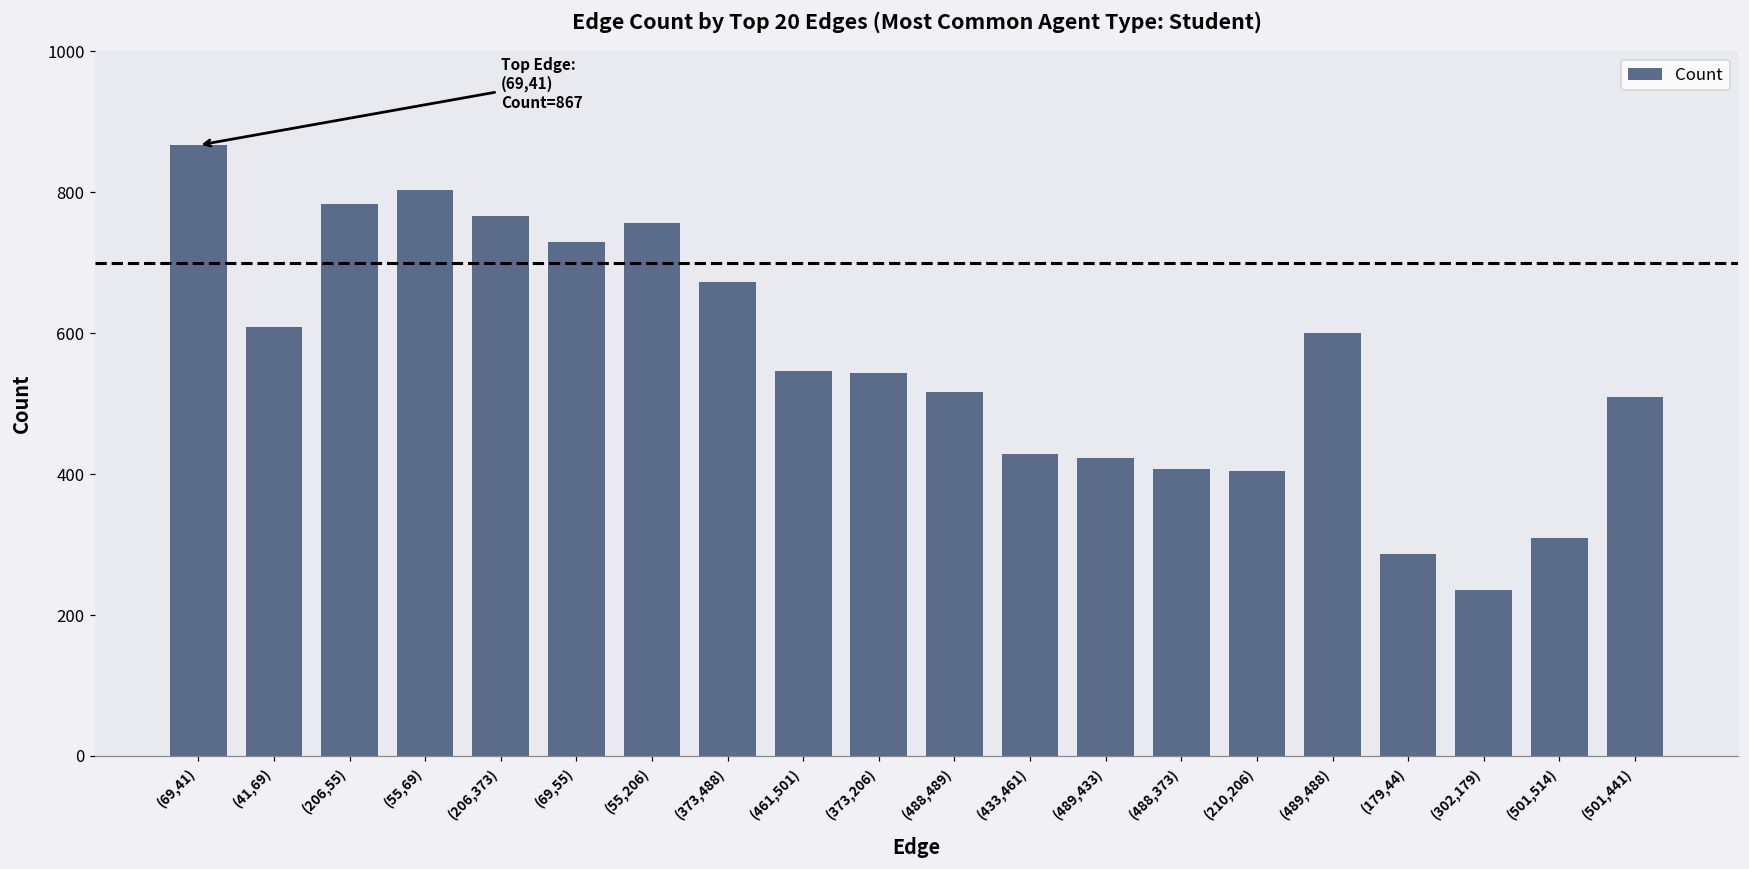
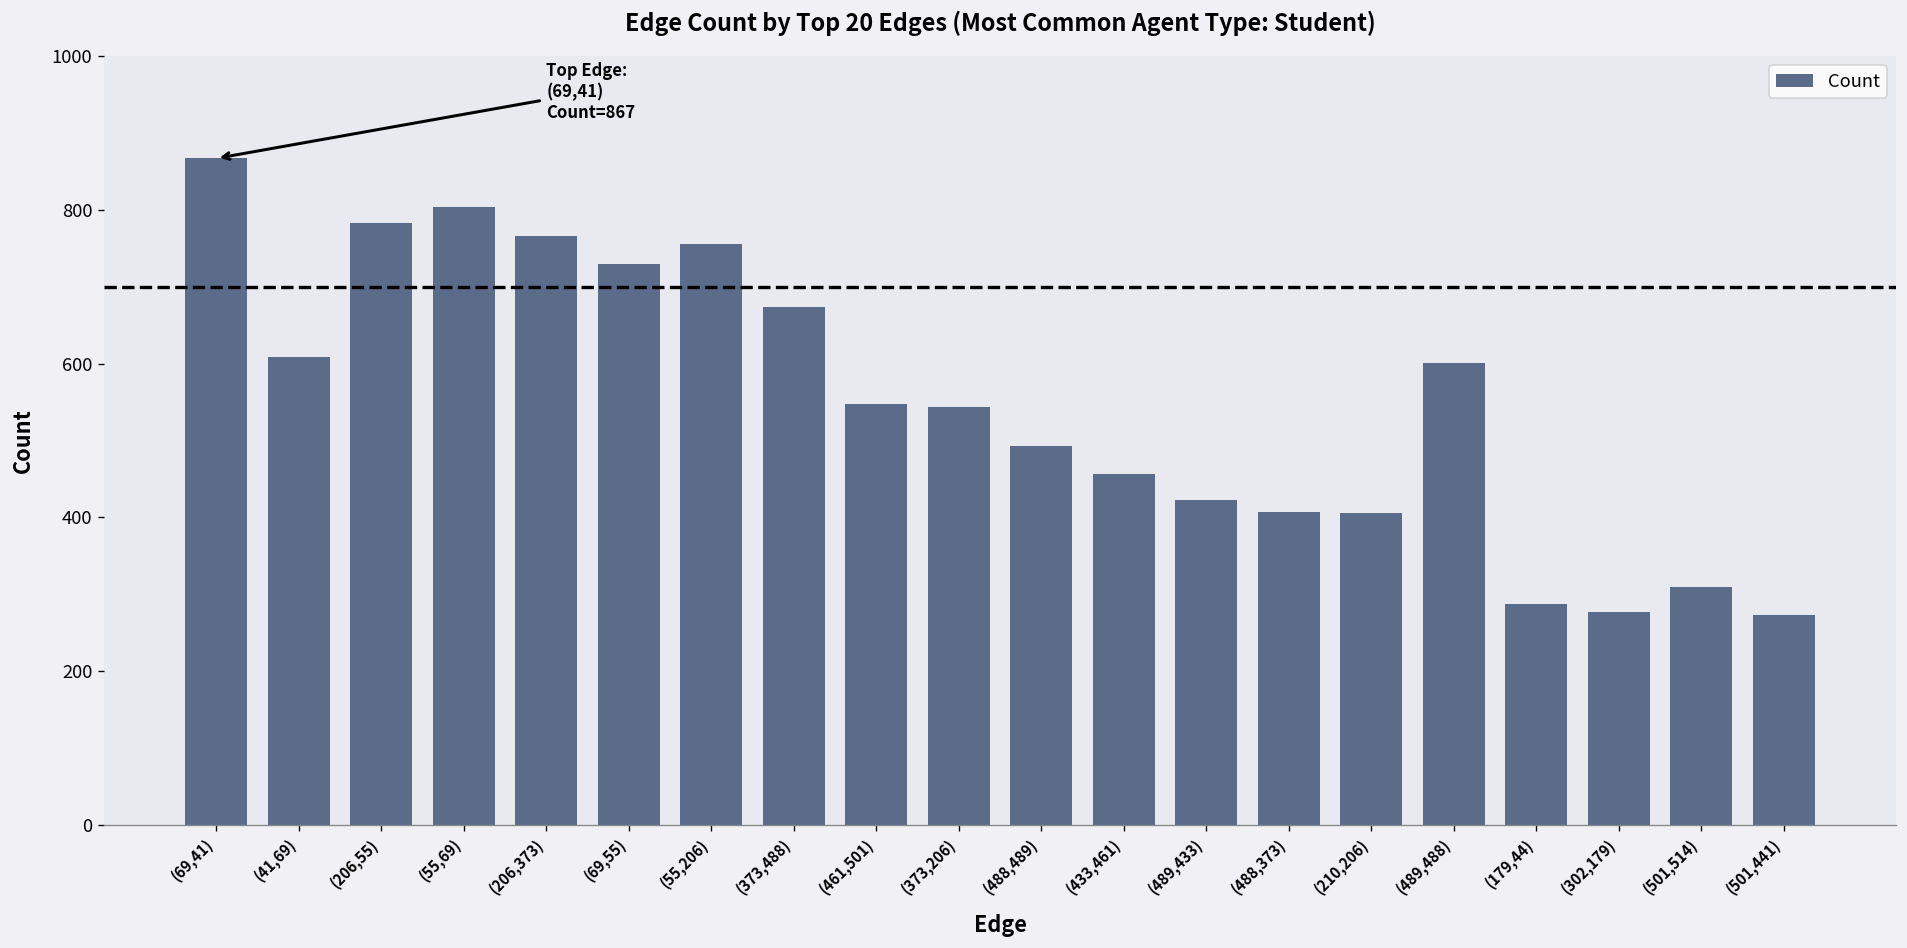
(488,489): 520 -> 490
(433,461): 430 -> 460
(302,179): 240 -> 280
(501,441): 510 -> 270
